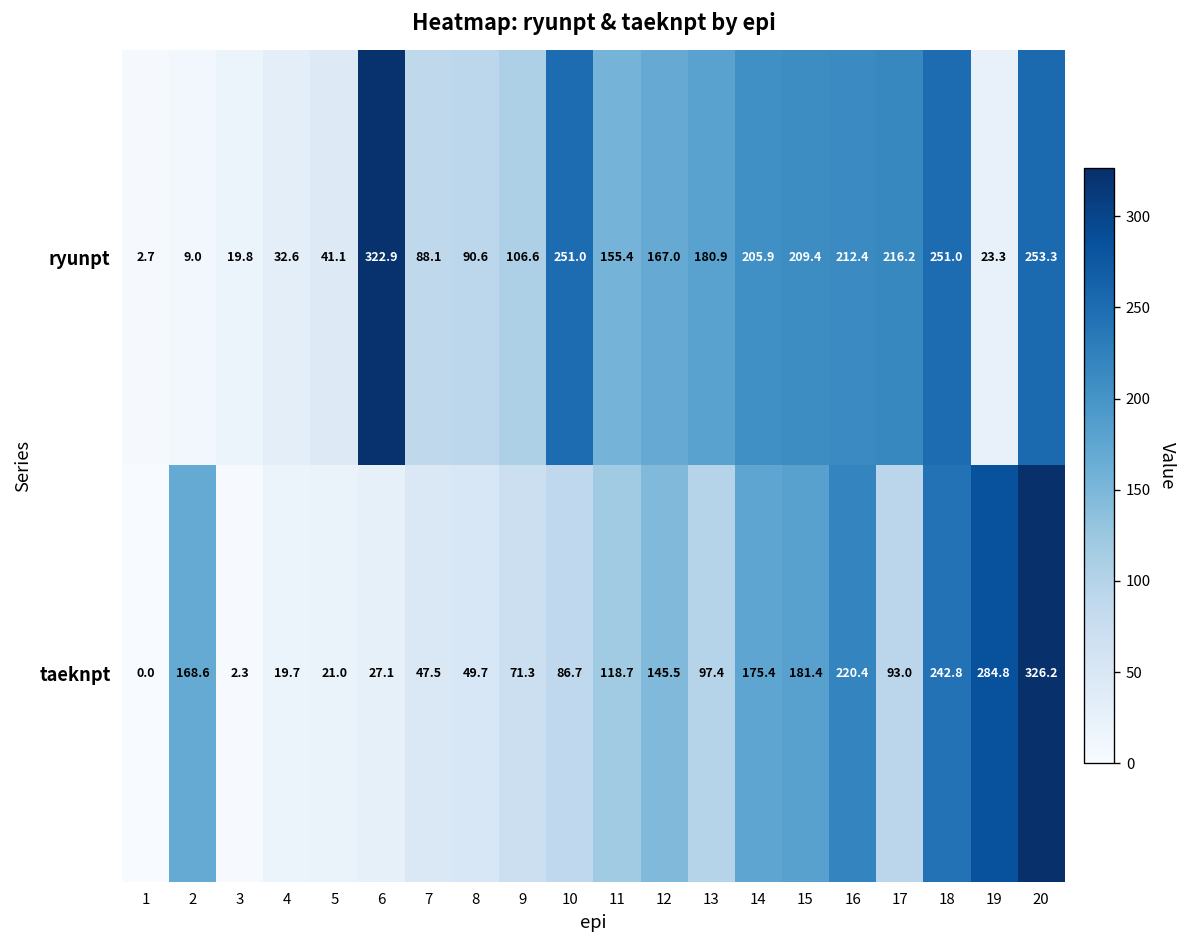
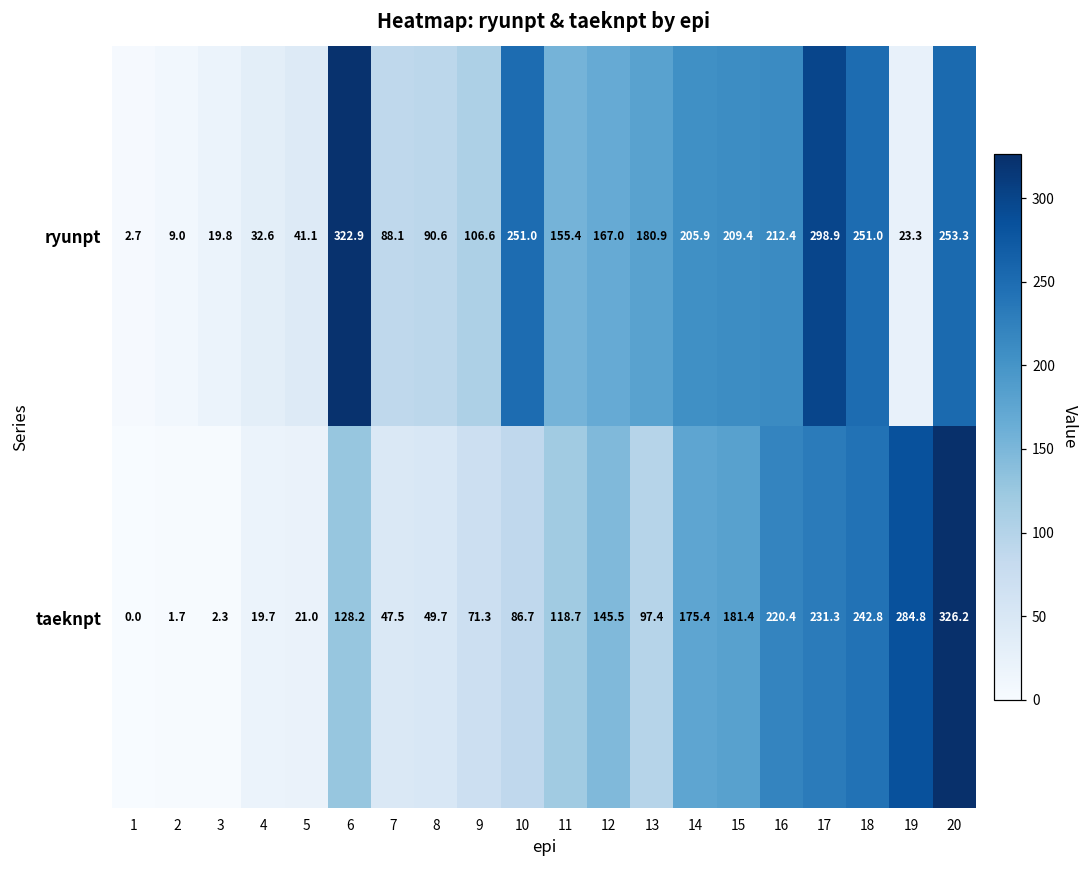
ryunpt, 17: 216.2 -> 298.9
taeknpt, 2: 168.6 -> 1.7
taeknpt, 6: 27.1 -> 128.2
taeknpt, 17: 93.0 -> 231.3
